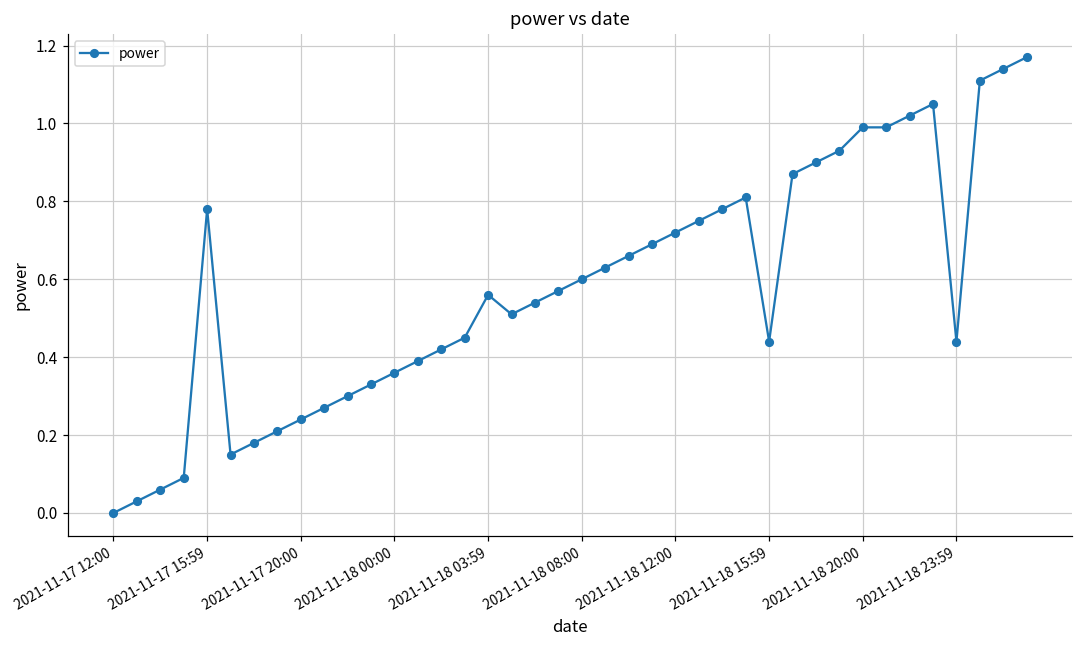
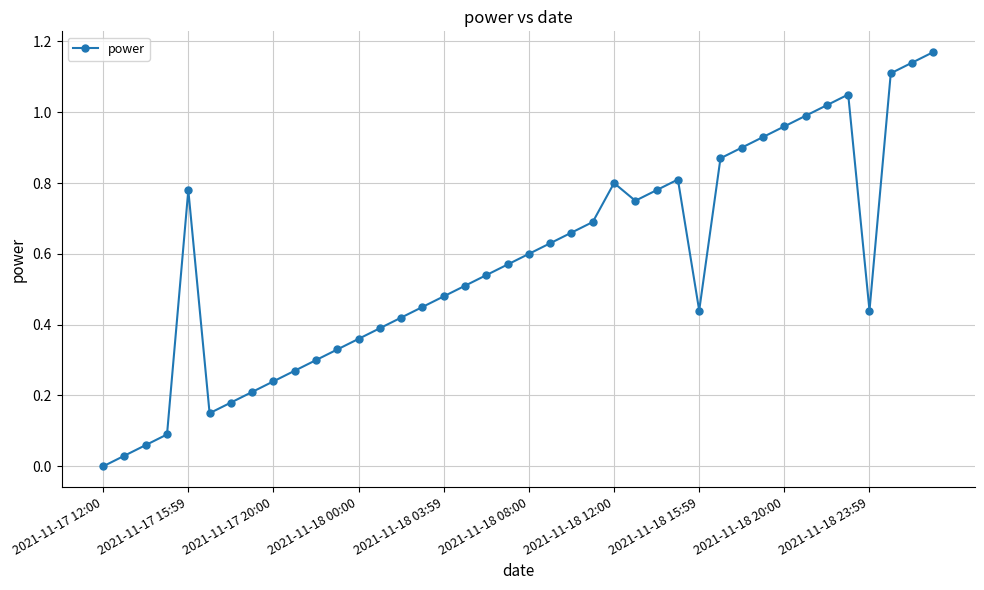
2021-11-18 03:59: 0.56 -> 0.48
2021-11-18 12:00: 0.72 -> 0.80
2021-11-18 20:00: 0.99 -> 0.96
